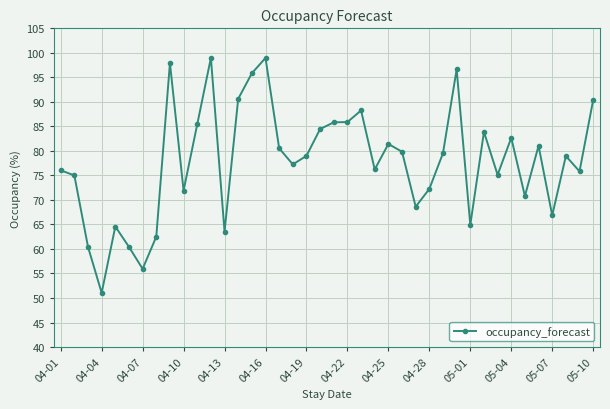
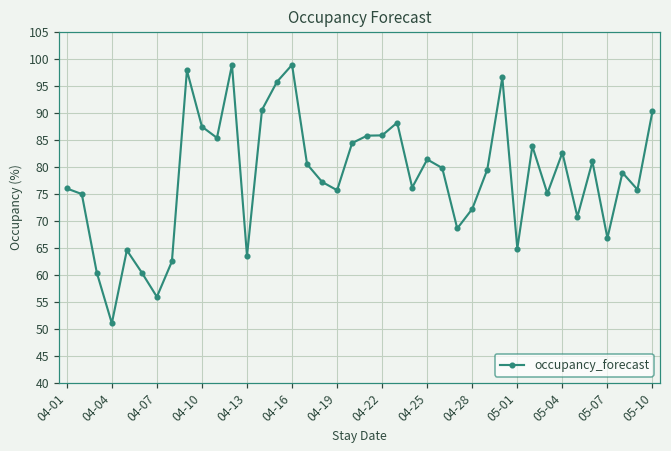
04-10: 72 -> 88
04-19: 79 -> 76
